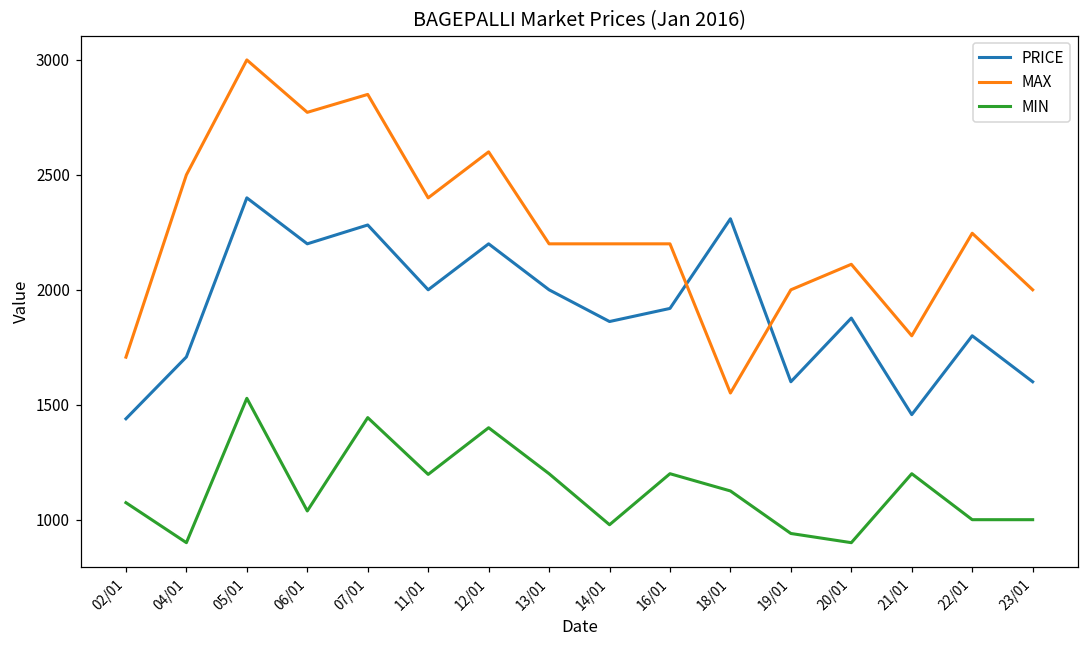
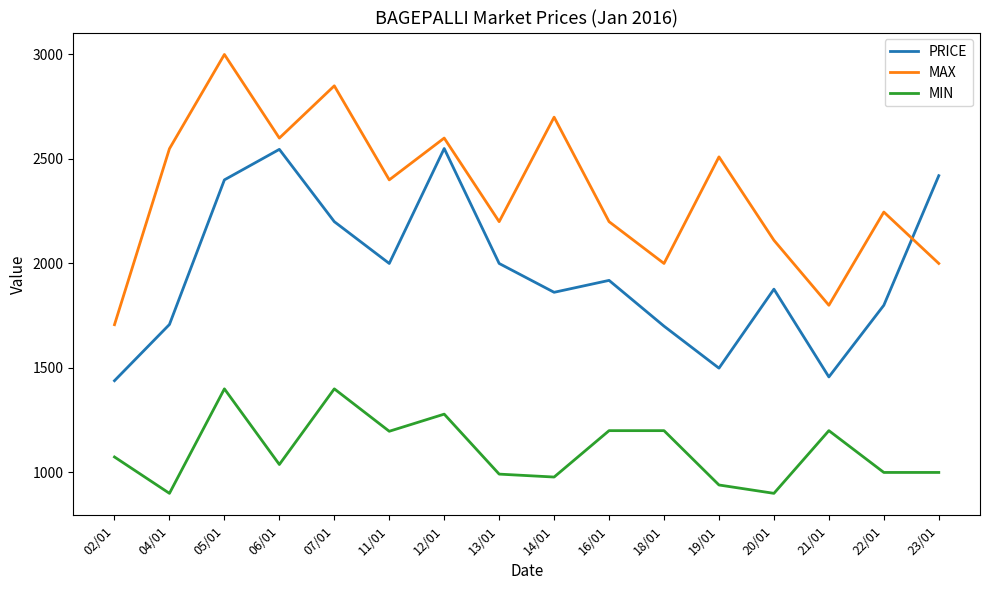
MAX, 04/01: 2500 -> 2550
MIN, 05/01: 1530 -> 1400
PRICE, 06/01: 2200 -> 2550
MAX, 06/01: 2770 -> 2600
PRICE, 07/01: 2280 -> 2200
MIN, 07/01: 1440 -> 1400
PRICE, 12/01: 2200 -> 2550
MIN, 12/01: 1400 -> 1280
MIN, 13/01: 1200 -> 990
MAX, 14/01: 2200 -> 2700
PRICE, 18/01: 2310 -> 1700
MAX, 18/01: 1550 -> 2000
MIN, 18/01: 1130 -> 1200
PRICE, 19/01: 1600 -> 1500
MAX, 19/01: 2000 -> 2510
PRICE, 23/01: 1600 -> 2420
